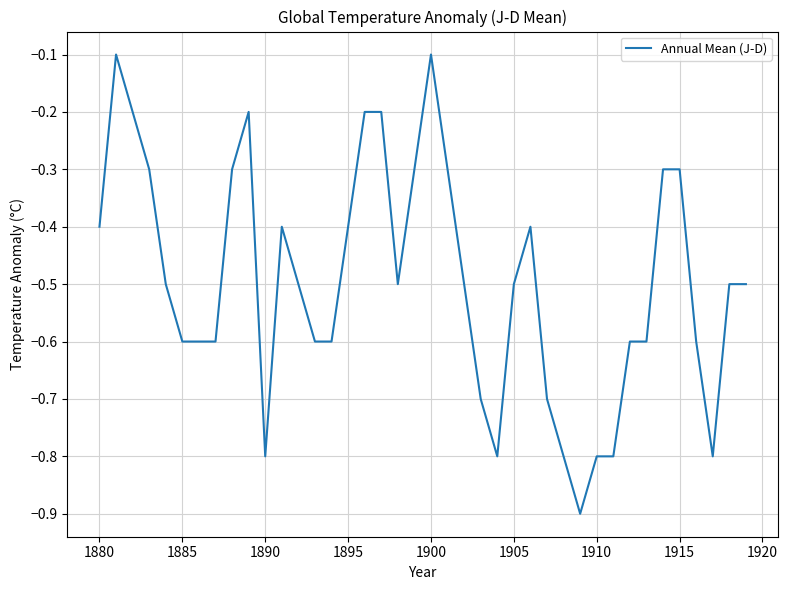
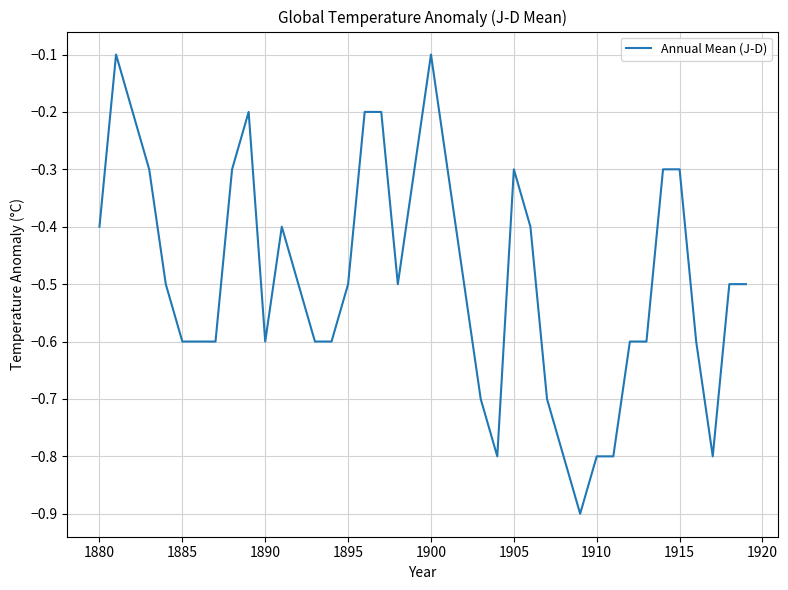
1890: -0.8 -> -0.6
1895: -0.4 -> -0.5
1905: -0.5 -> -0.3
